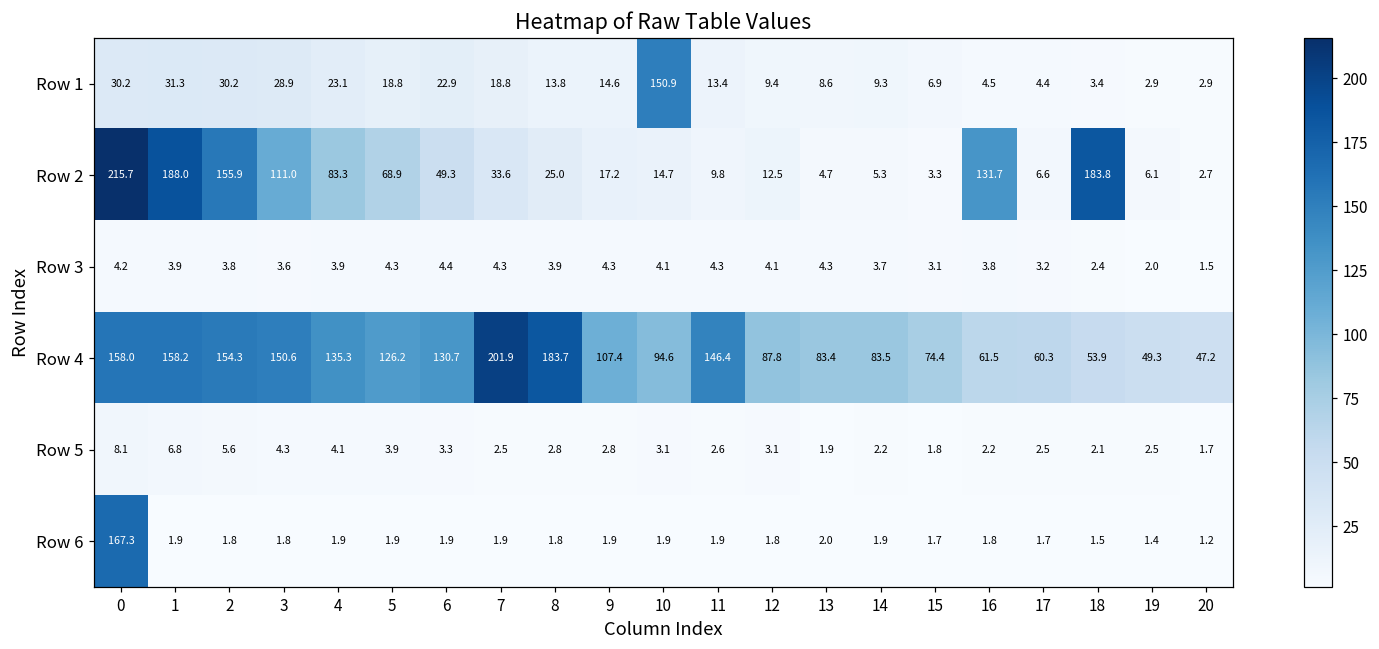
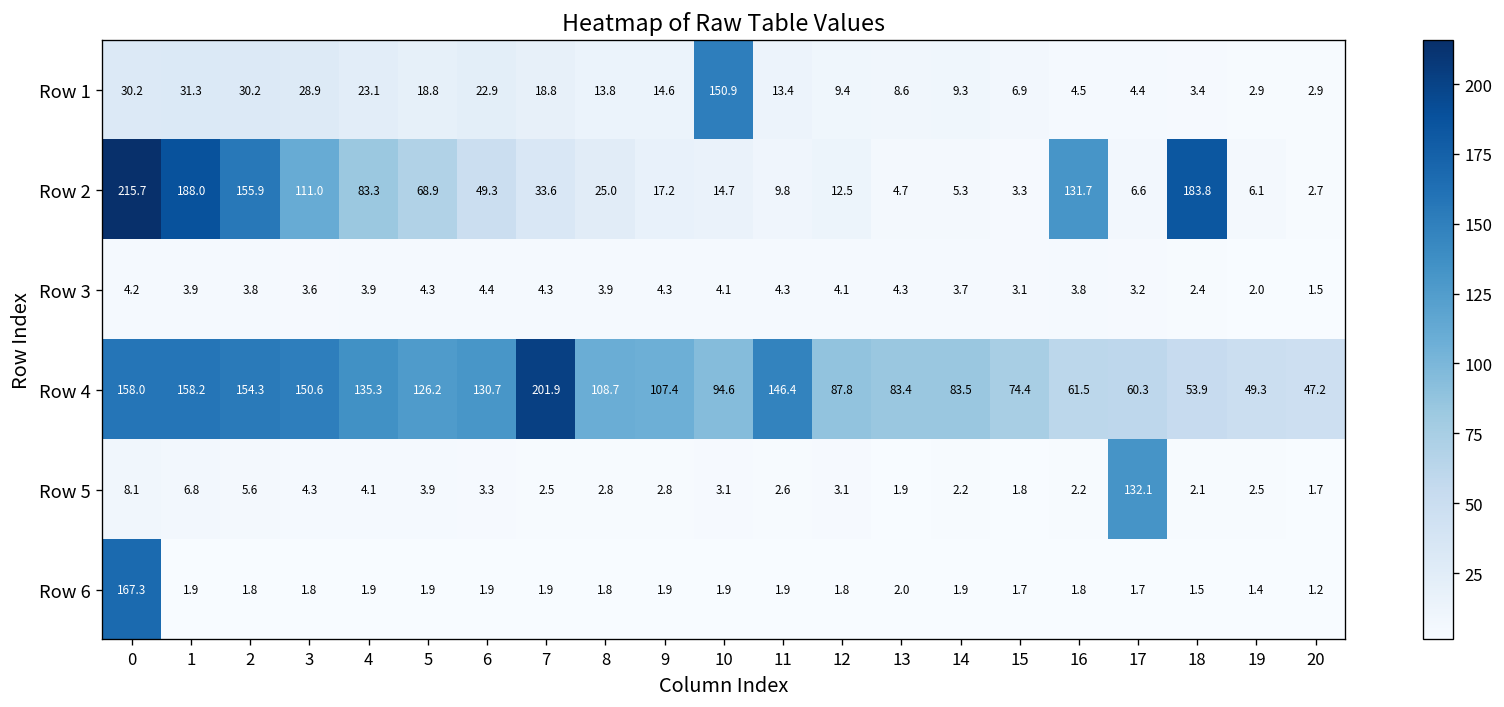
Row 4, 8: 183.7 -> 108.7
Row 5, 17: 2.5 -> 132.1
